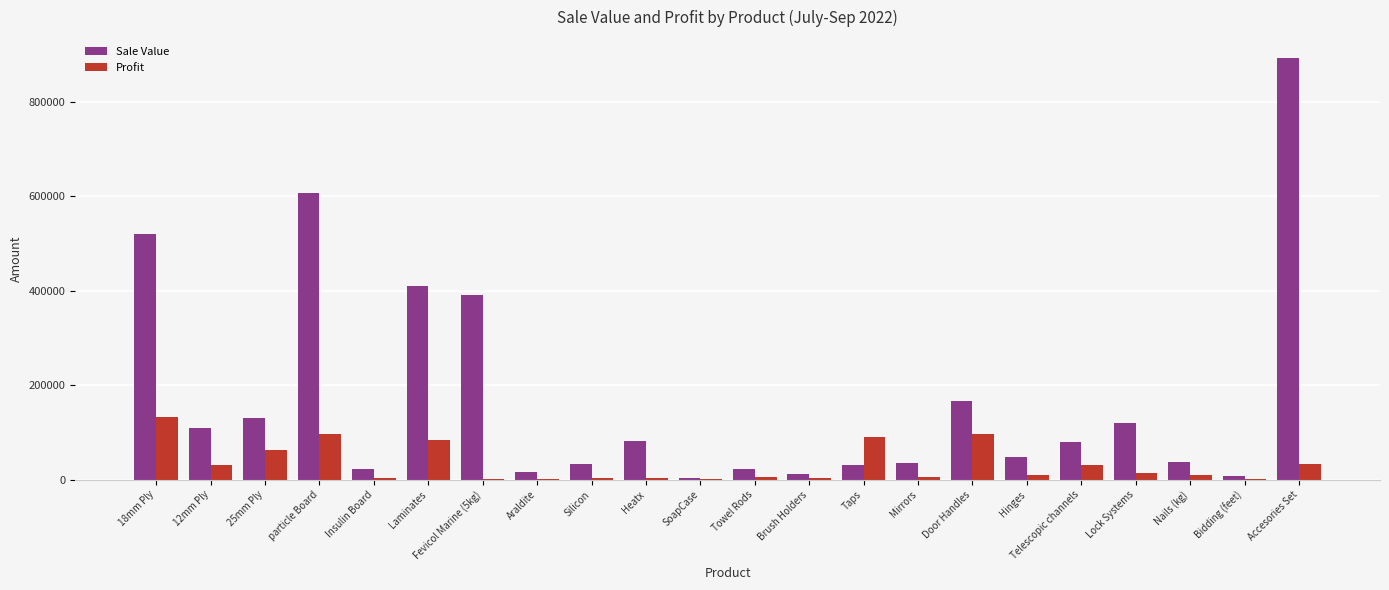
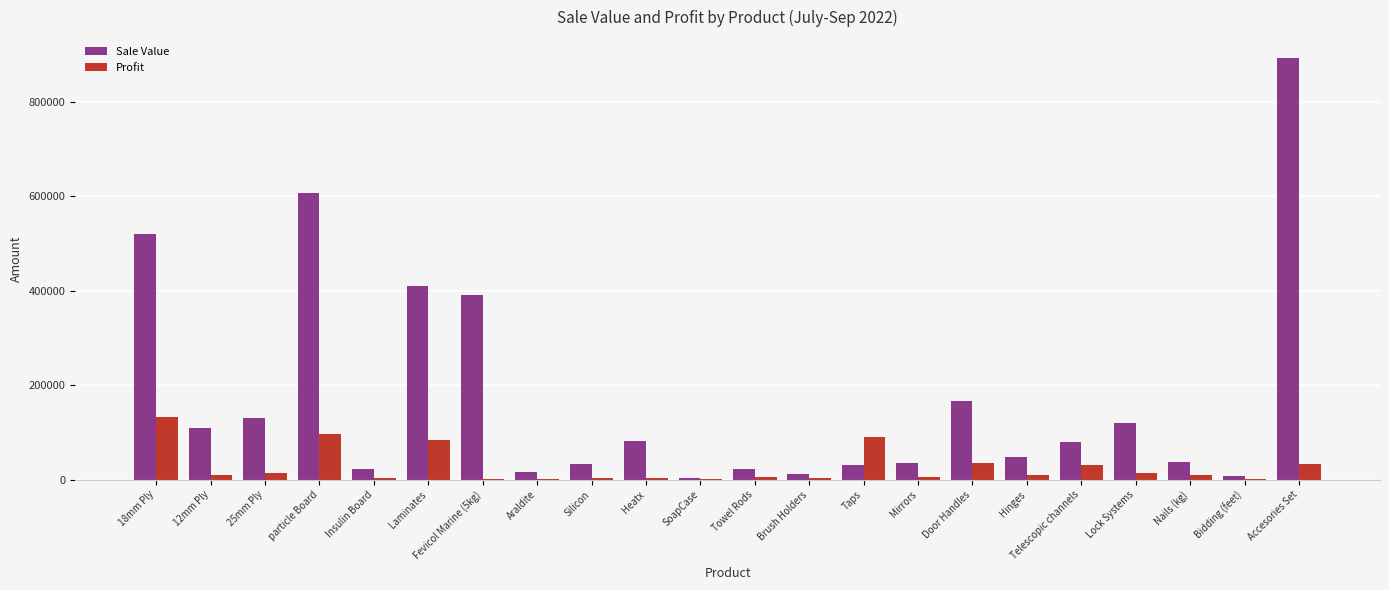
Profit, 12mm Ply: 30000 -> 10000
Profit, 25mm Ply: 60000 -> 10000
Profit, Door Handles: 100000 -> 40000
